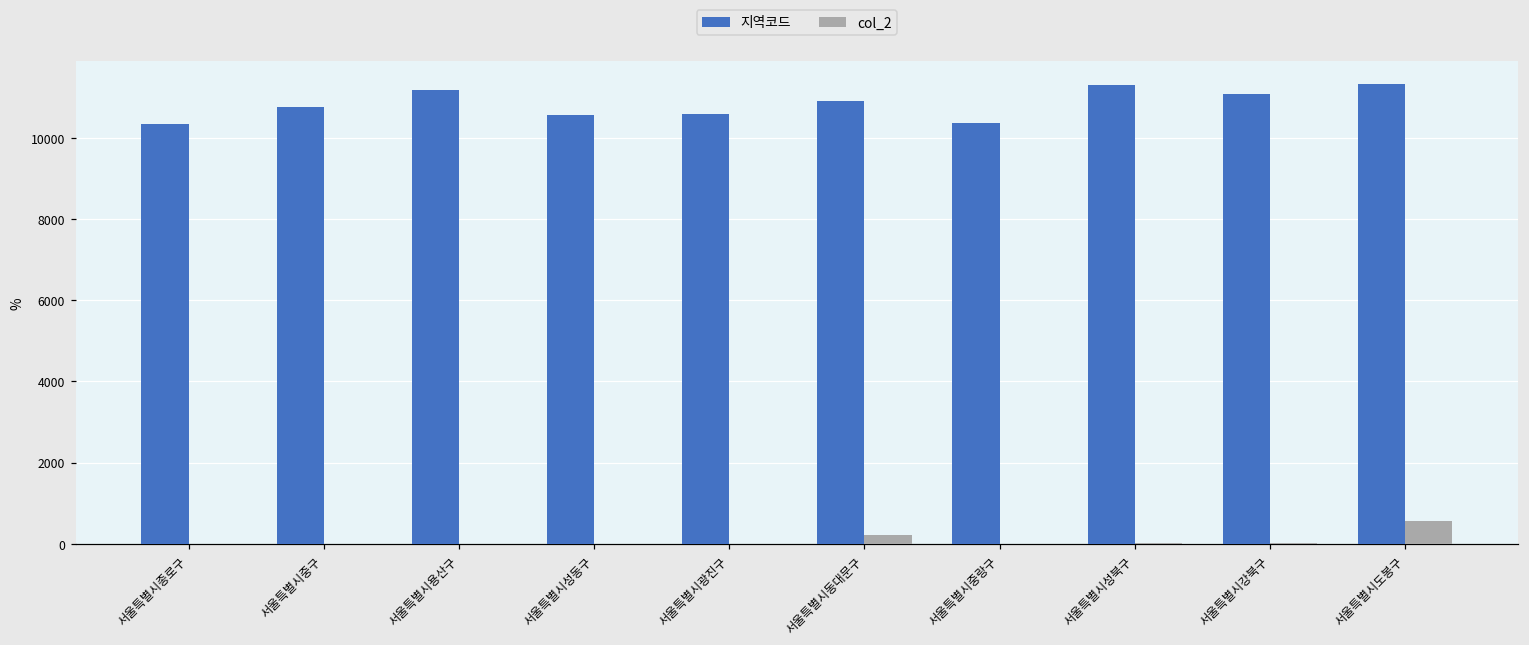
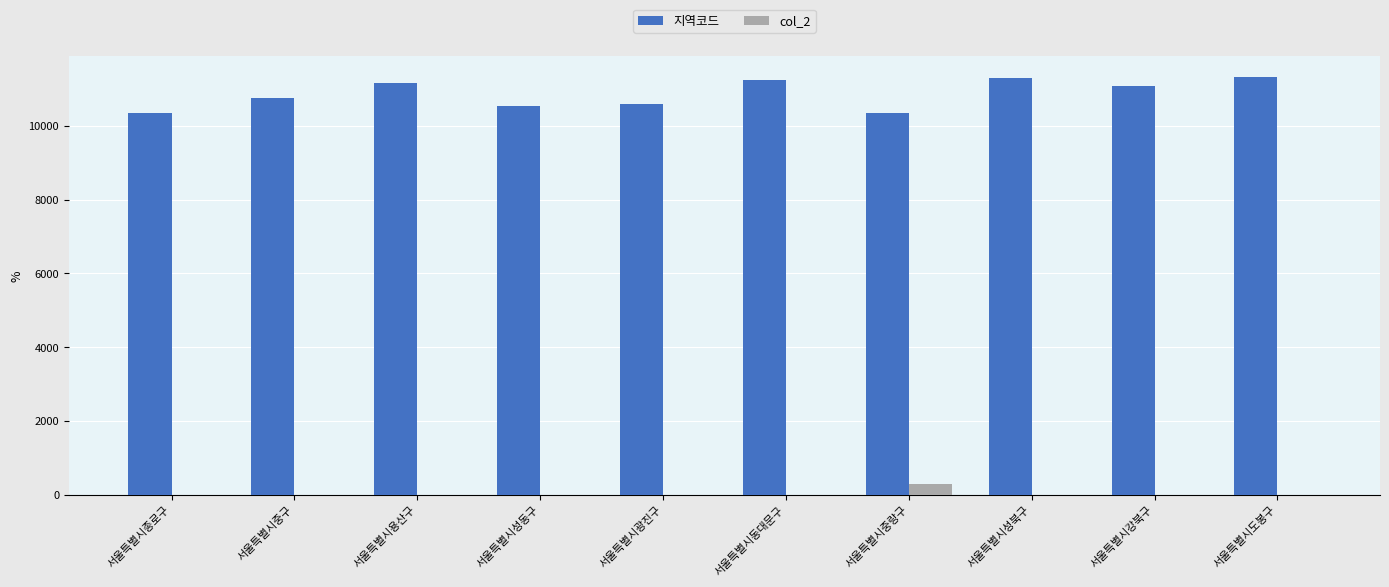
지역코드, 서울특별시동대문구: 10900 -> 11200
col_2, 서울특별시동대문구: 200 -> 0
col_2, 서울특별시중랑구: 0 -> 300
col_2, 서울특별시도봉구: 600 -> 0
